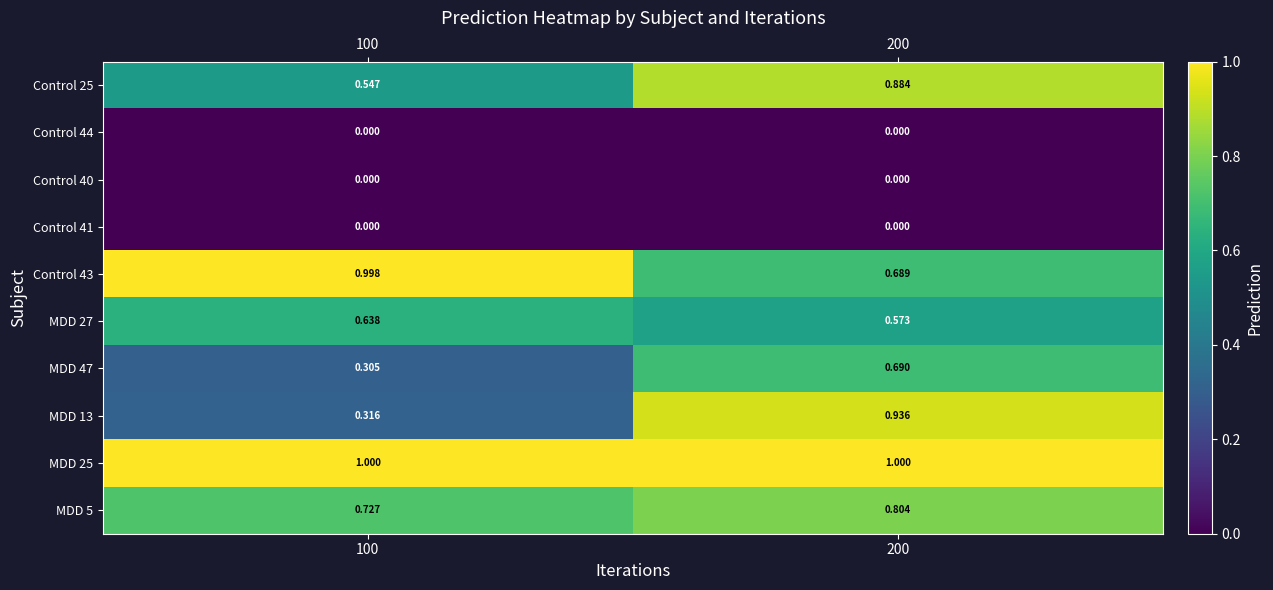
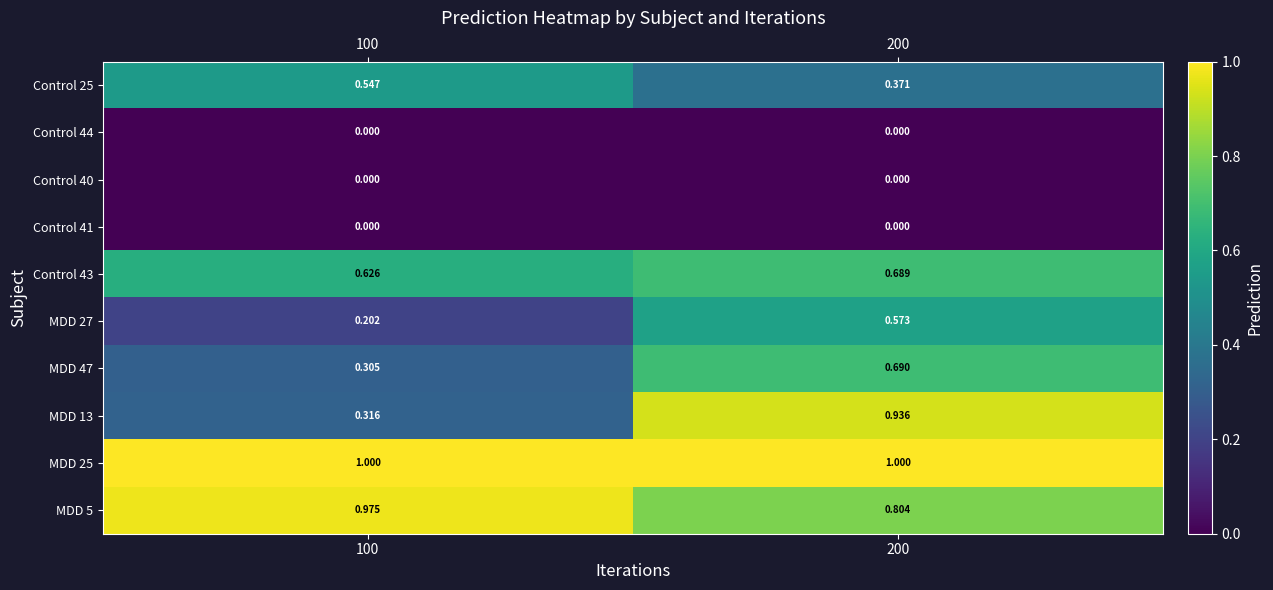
Control 25, 200: 0.884 -> 0.371
Control 43, 100: 0.998 -> 0.626
MDD 27, 100: 0.638 -> 0.202
MDD 5, 100: 0.727 -> 0.975
